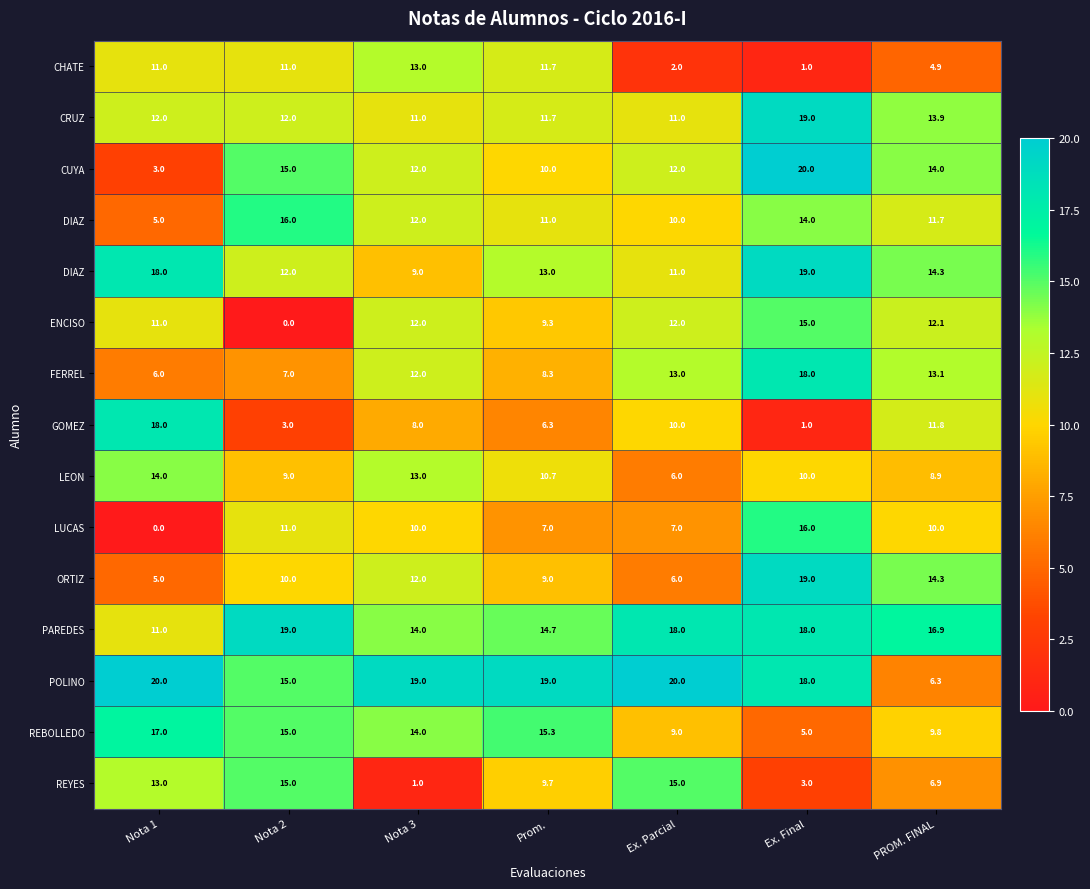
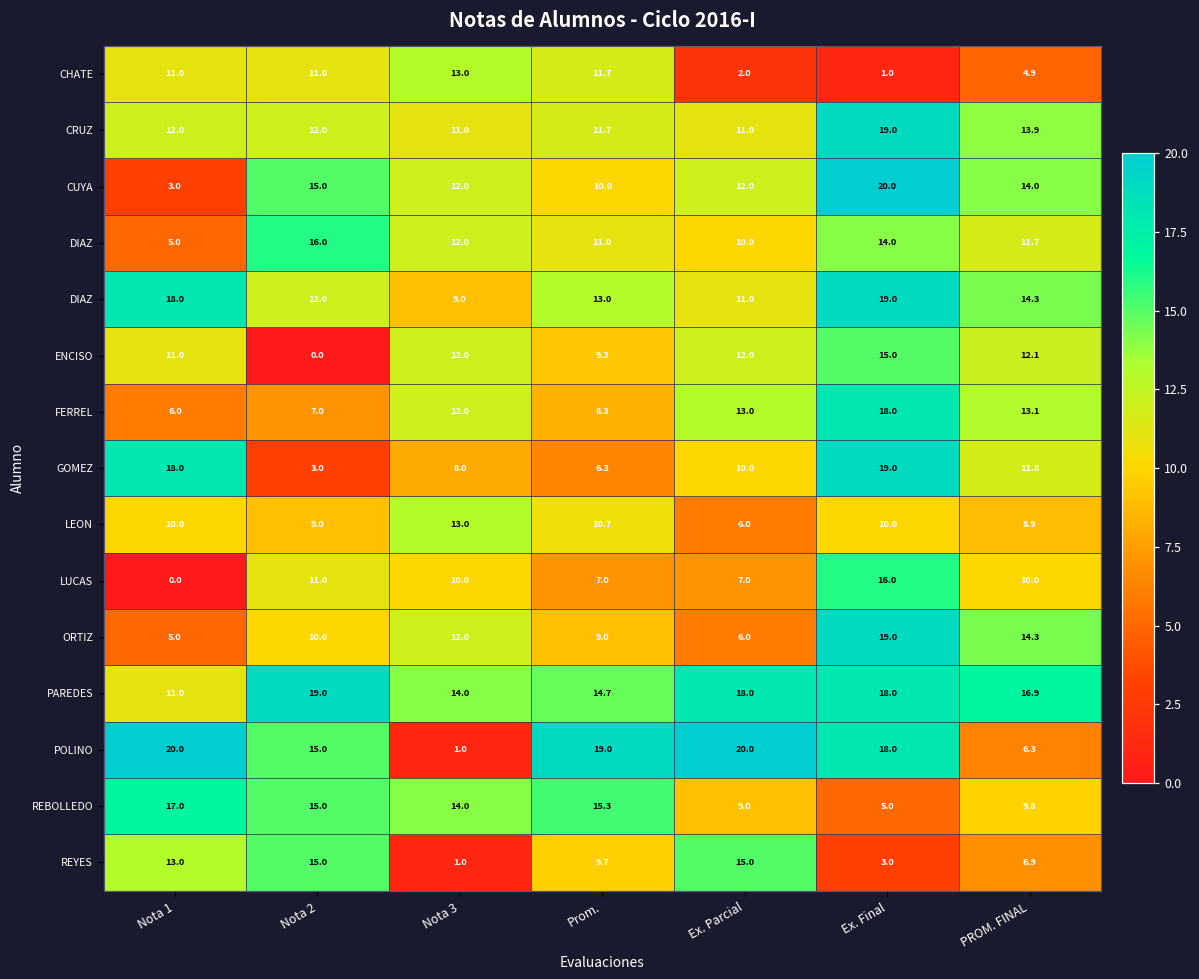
GOMEZ, Ex. Final: 1.0 -> 19.0
LEON, Nota 1: 14.0 -> 10.0
POLINO, Nota 3: 19.0 -> 1.0
